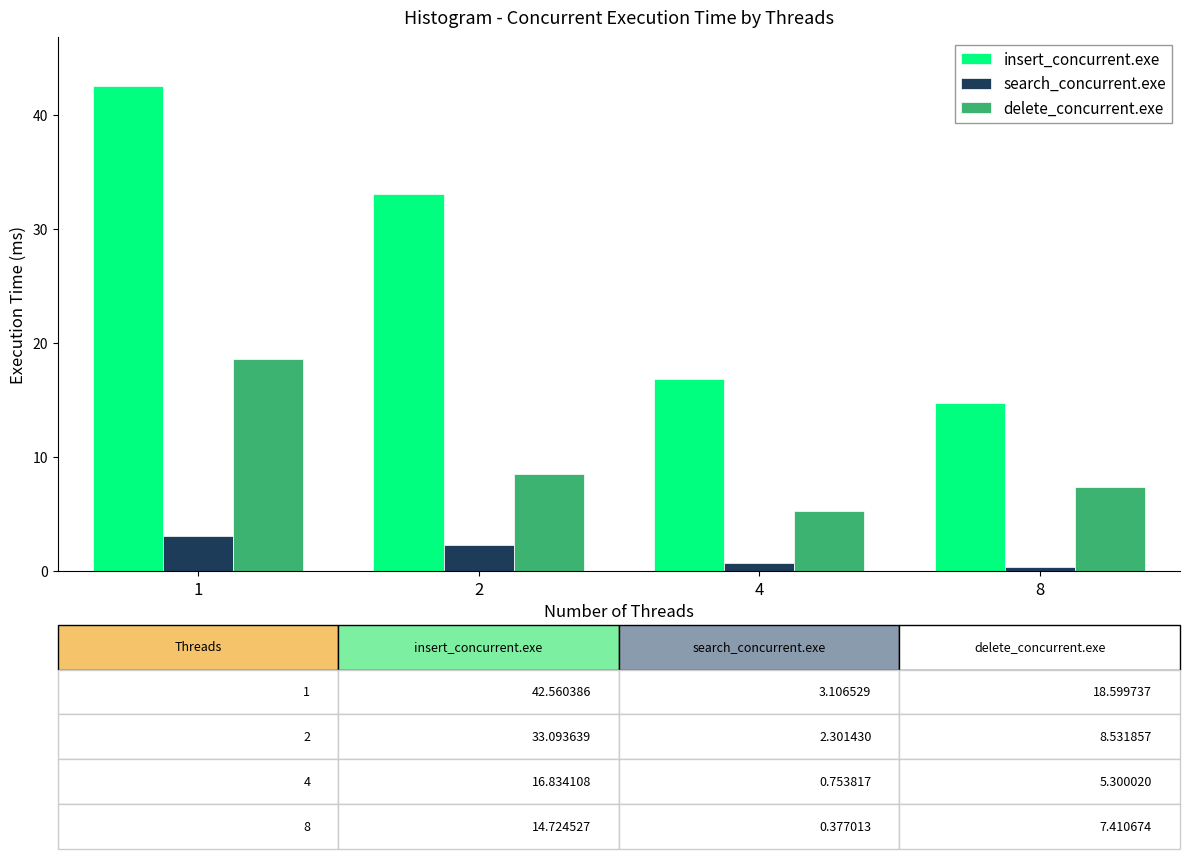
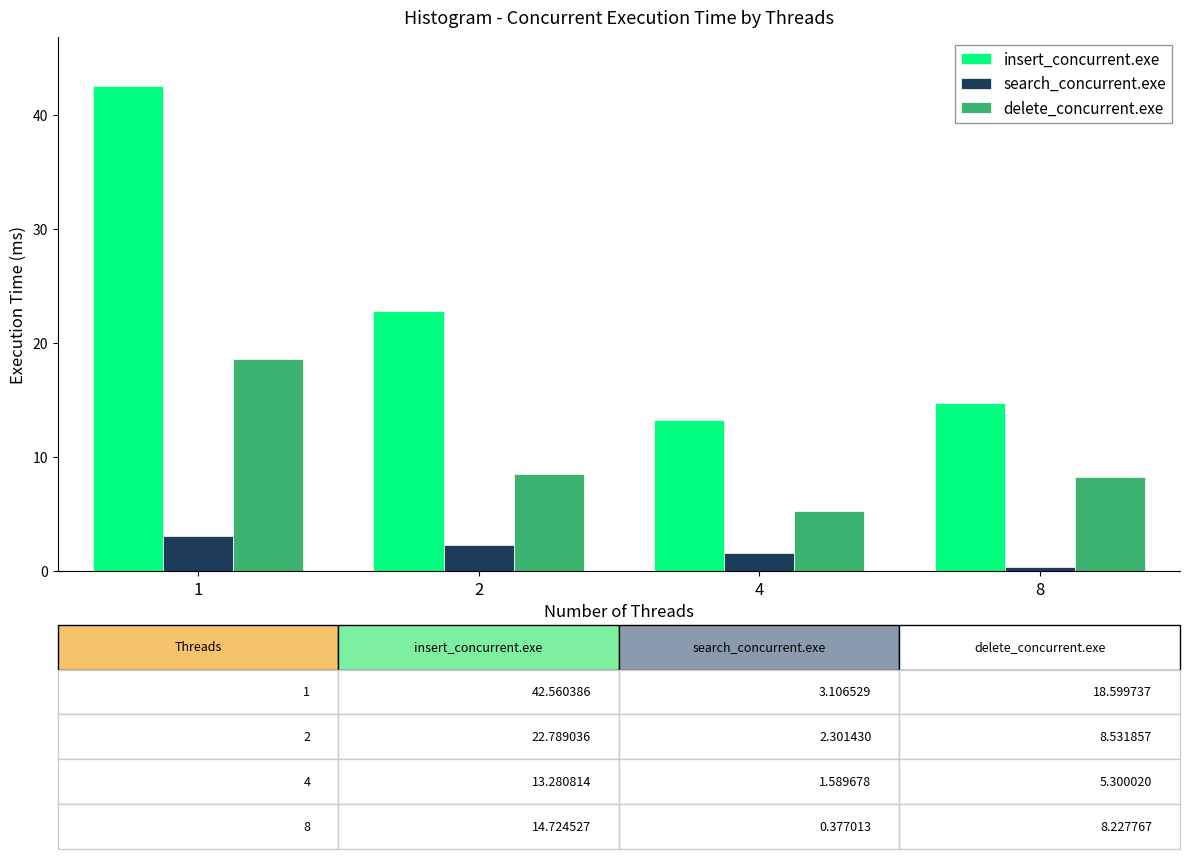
insert_concurrent.exe, 2: 33.093639 -> 22.789036
insert_concurrent.exe, 4: 16.834108 -> 13.280814
search_concurrent.exe, 4: 0.753817 -> 1.589678
delete_concurrent.exe, 8: 7.410674 -> 8.227767
